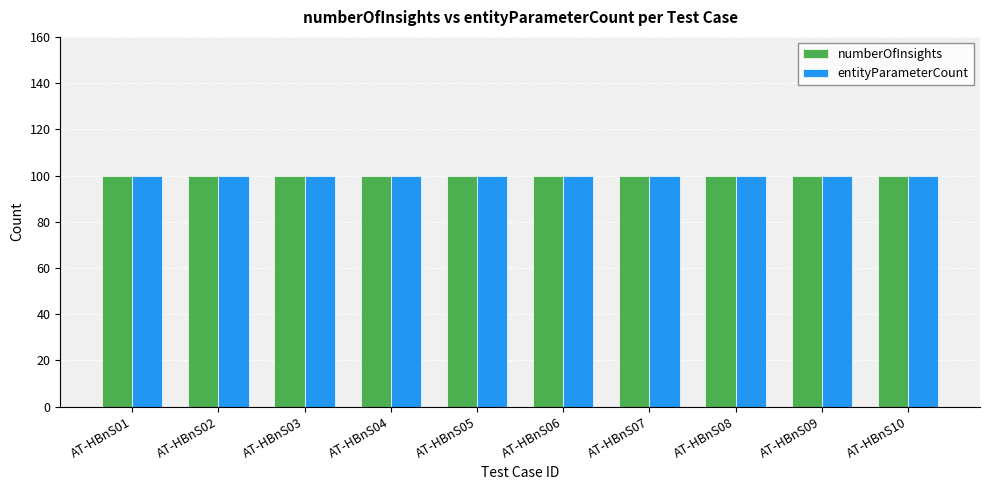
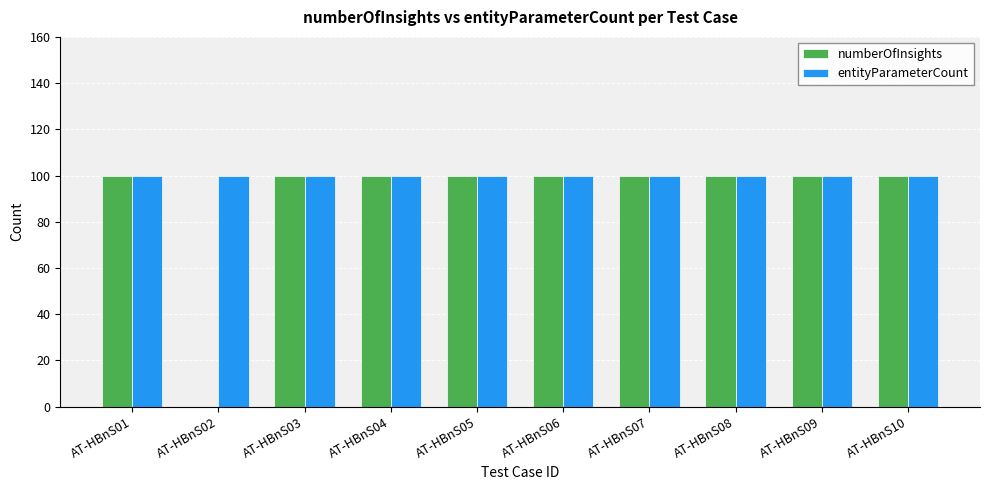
numberOfInsights, AT-HBnS02: 100 -> 0
